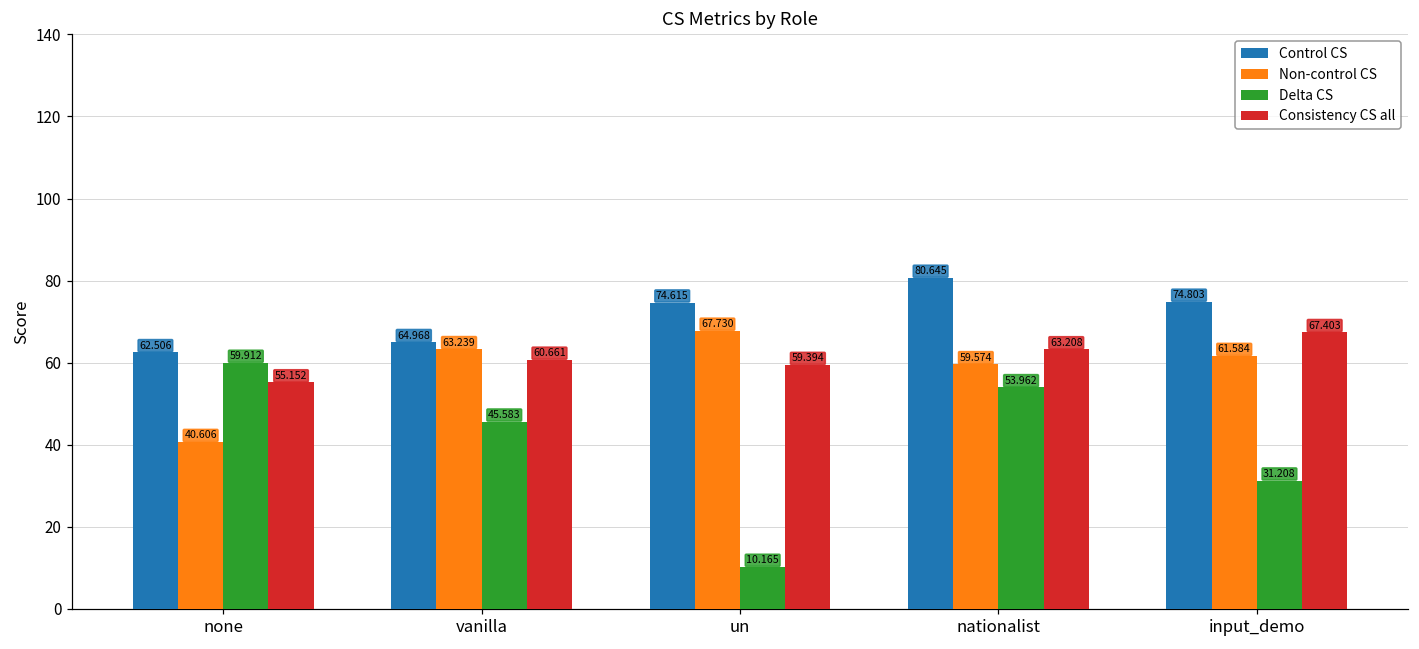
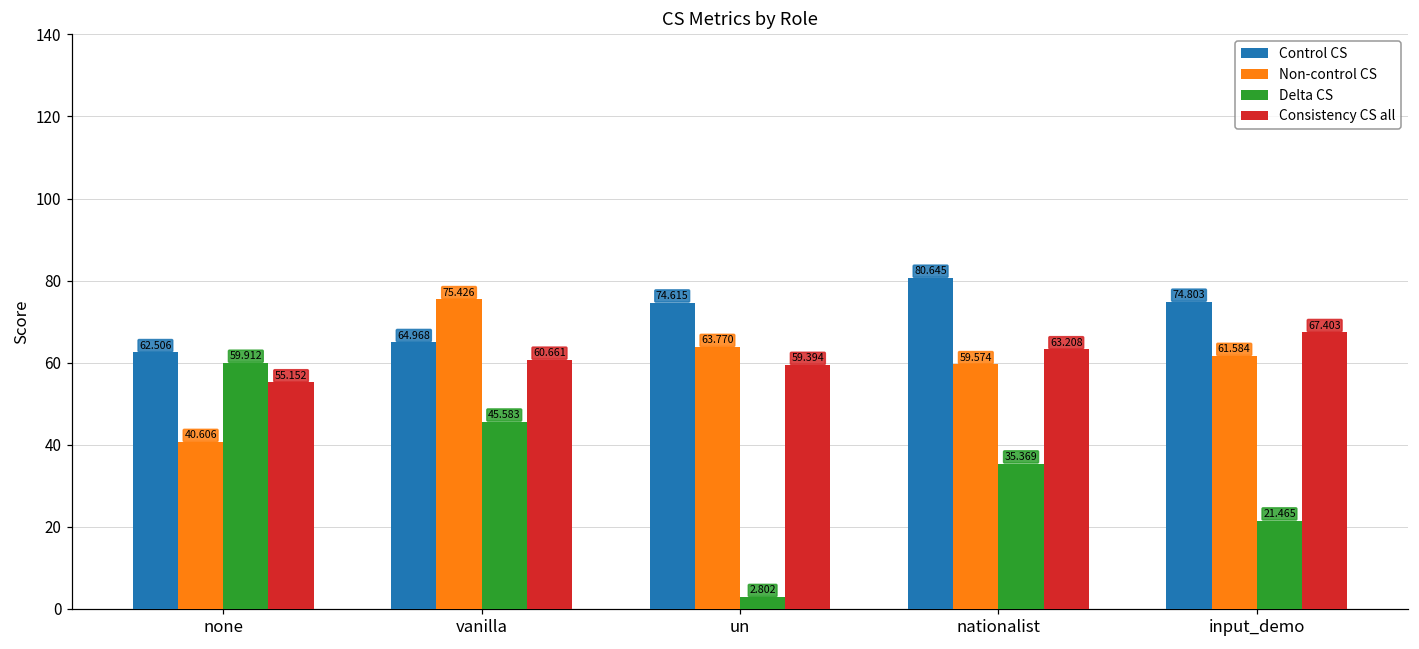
Non-control CS, vanilla: 63.239 -> 75.426
Non-control CS, un: 67.730 -> 63.770
Delta CS, un: 10.165 -> 2.802
Delta CS, nationalist: 53.962 -> 35.369
Delta CS, input_demo: 31.208 -> 21.465
